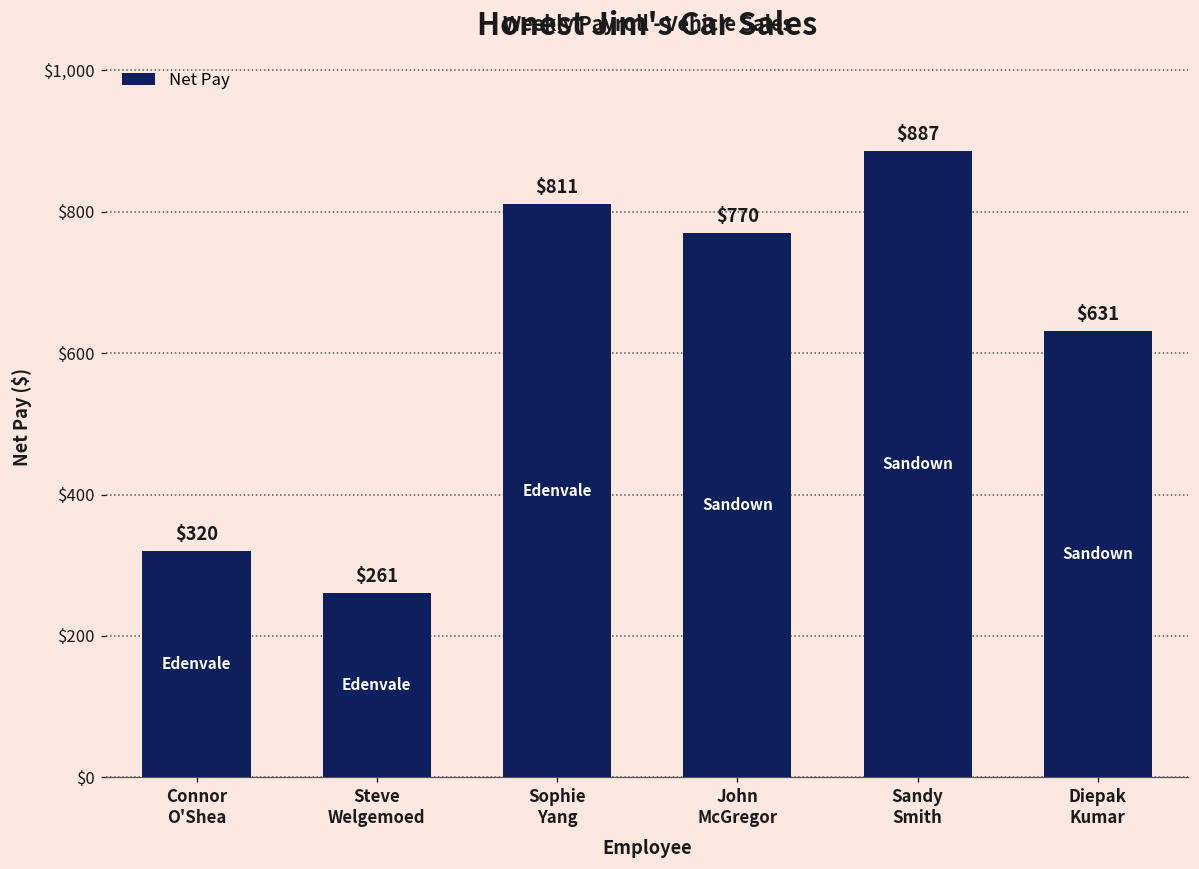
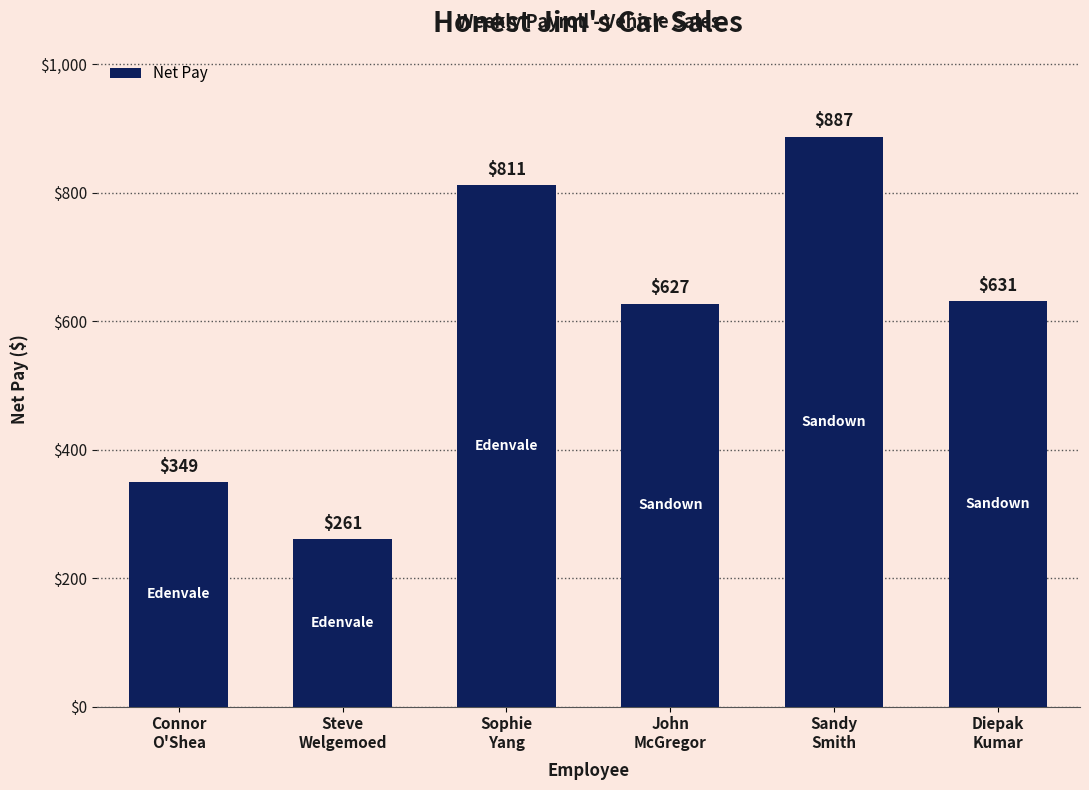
Connor O'Shea: $320 -> $349
John McGregor: $770 -> $627
